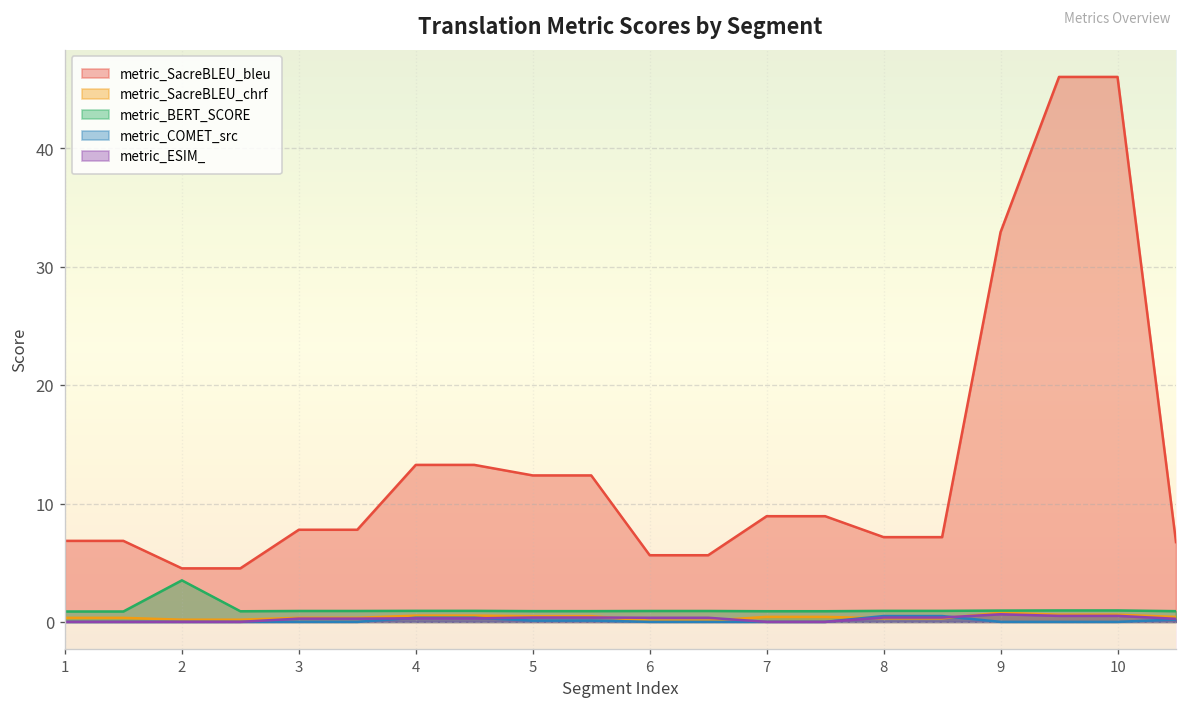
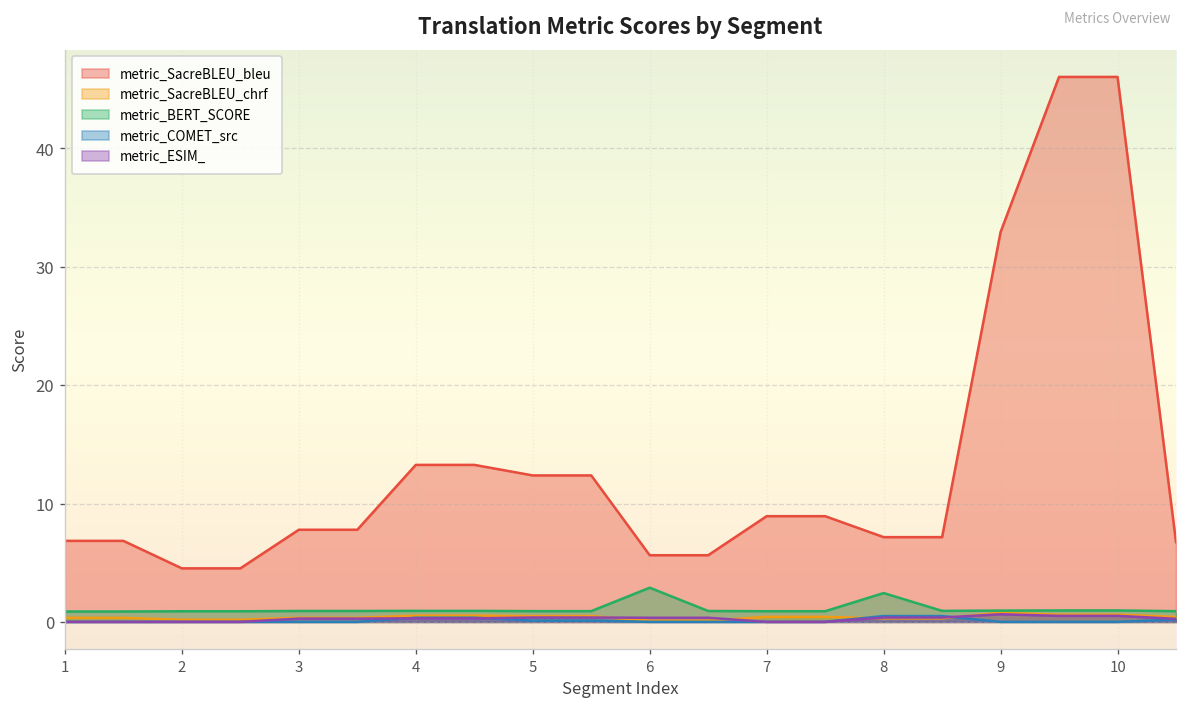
metric_BERT_SCORE, 2: 4 -> 1
metric_BERT_SCORE, 6: 1 -> 3
metric_BERT_SCORE, 8: 1 -> 2
